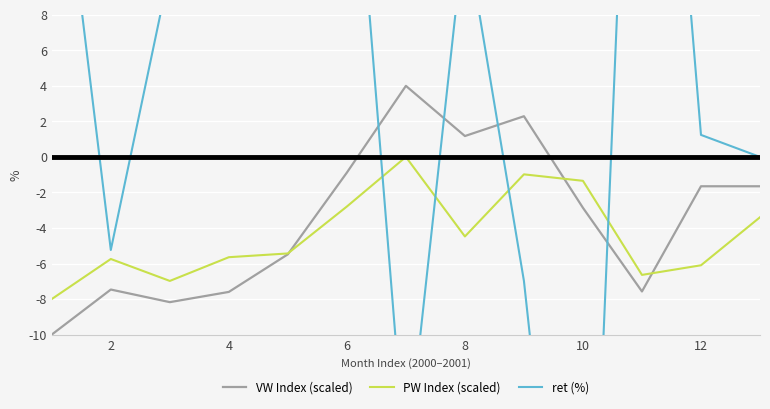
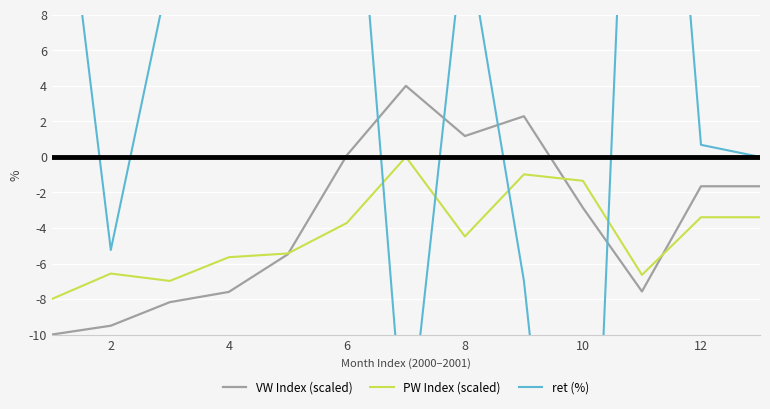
VW Index (scaled), 2: -7.5 -> -9.5
PW Index (scaled), 2: -5.7 -> -6.6
VW Index (scaled), 6: -0.9 -> 0.1
PW Index (scaled), 6: -2.8 -> -3.7
PW Index (scaled), 12: -6.1 -> -3.4
ret (%), 12: 1.2 -> 0.7
